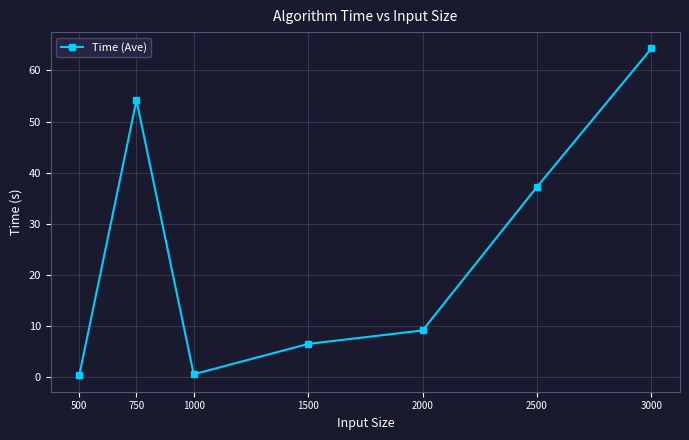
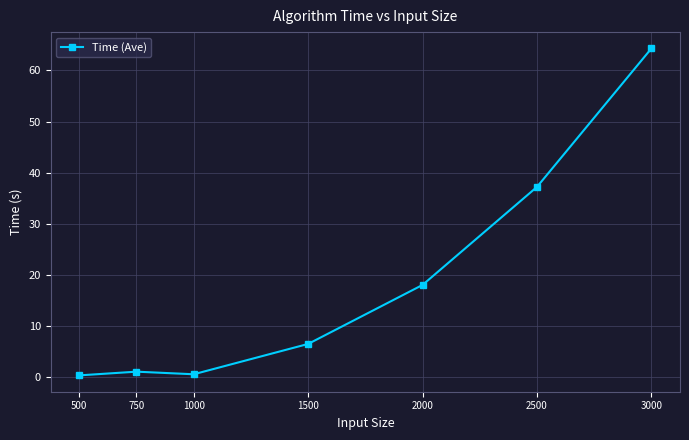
750: 54 -> 1
2000: 9 -> 18
